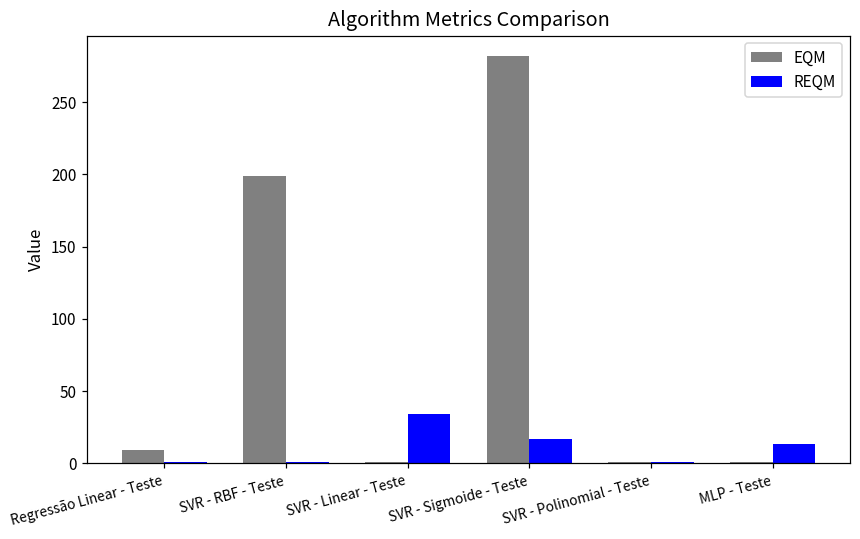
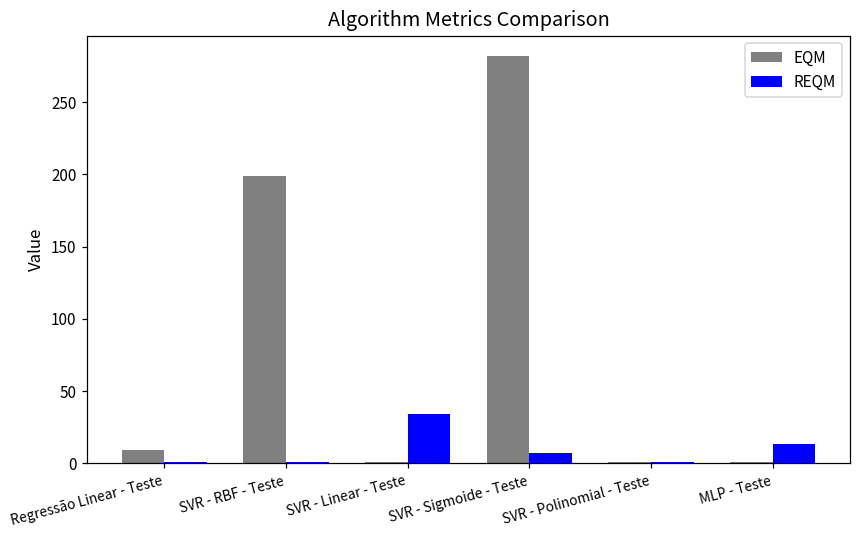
REQM, SVR - Sigmoide - Teste: 17 -> 8
